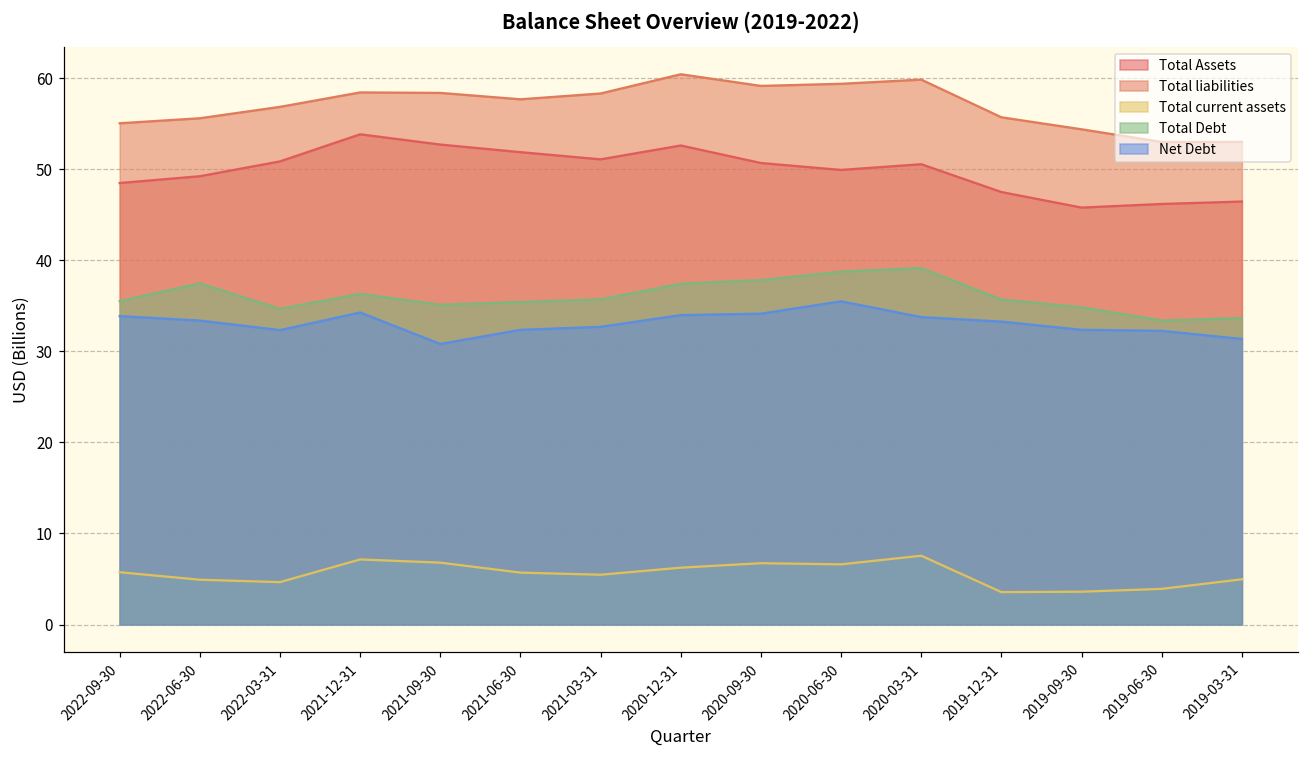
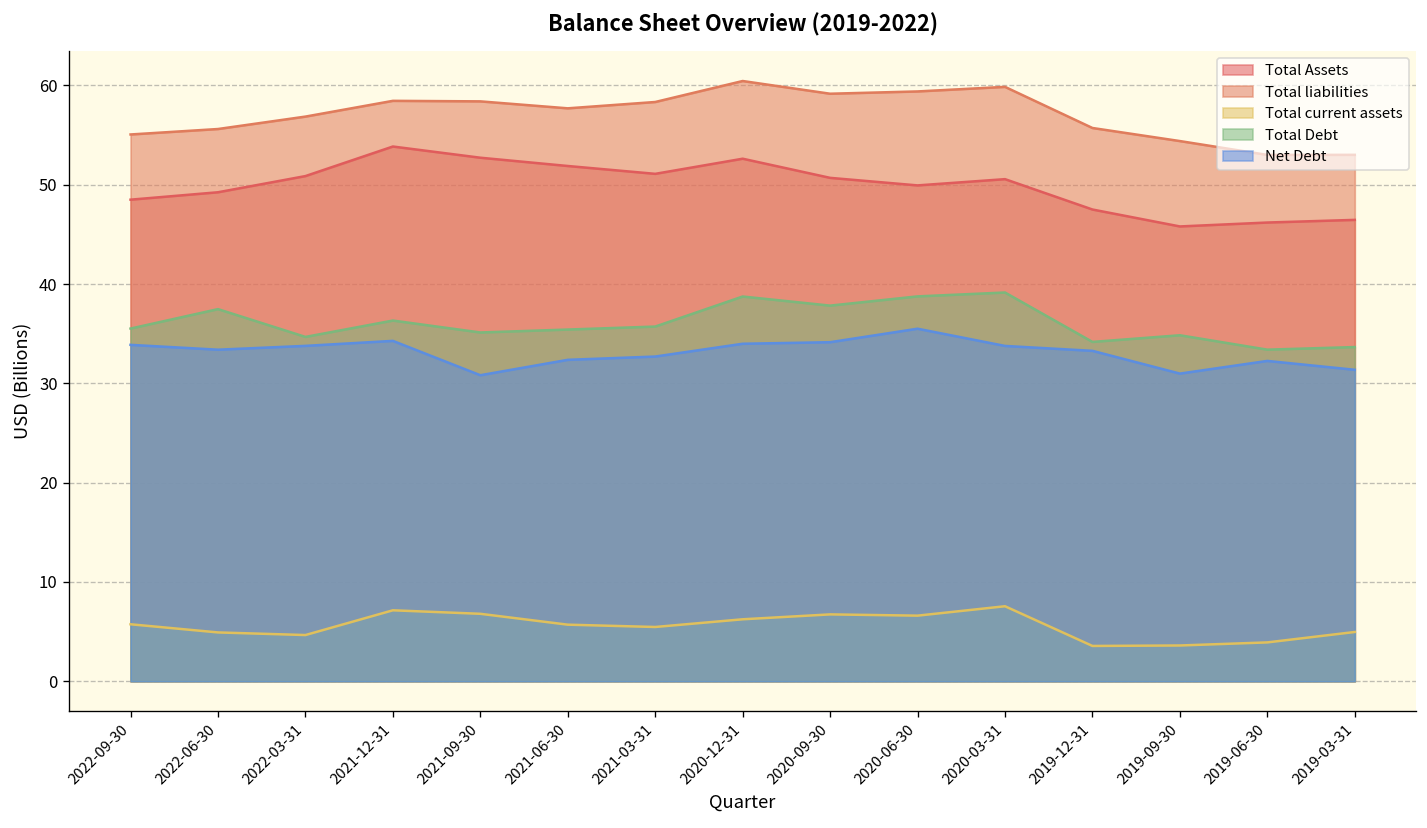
Net Debt, 2022-03-31: 32 -> 34
Total Debt, 2020-12-31: 37 -> 39
Total Debt, 2019-12-31: 36 -> 34
Net Debt, 2019-09-30: 32 -> 31
